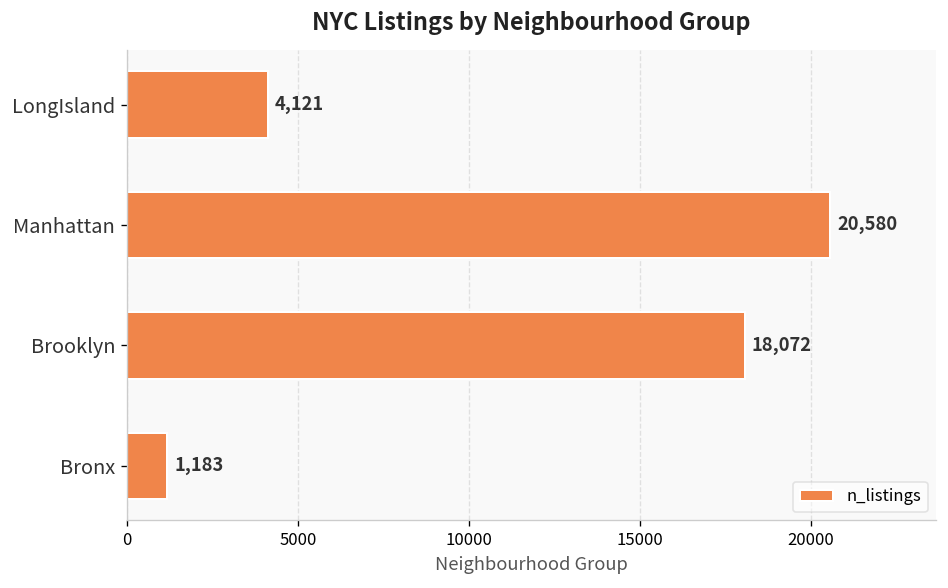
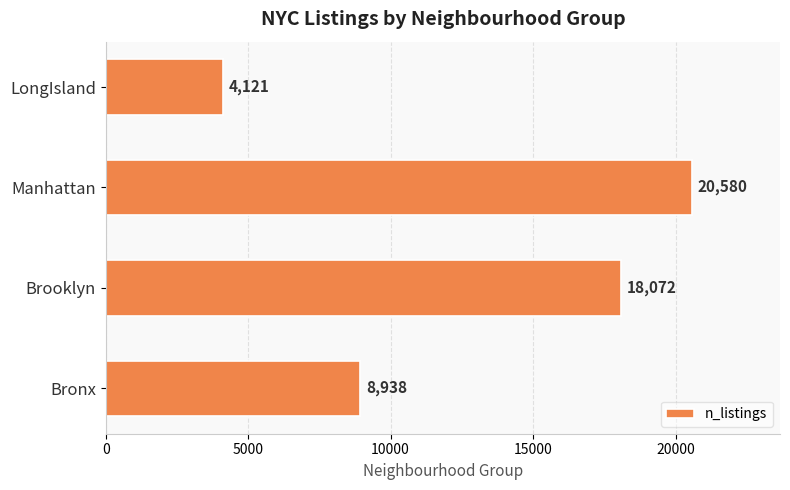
Bronx: 1,183 -> 8,938
